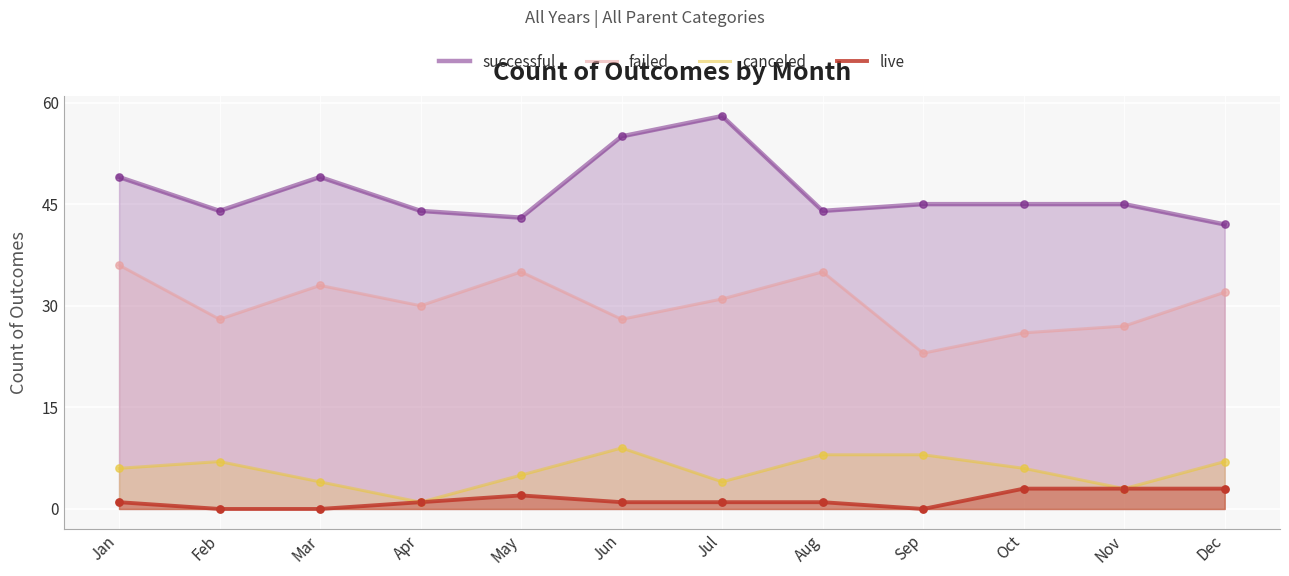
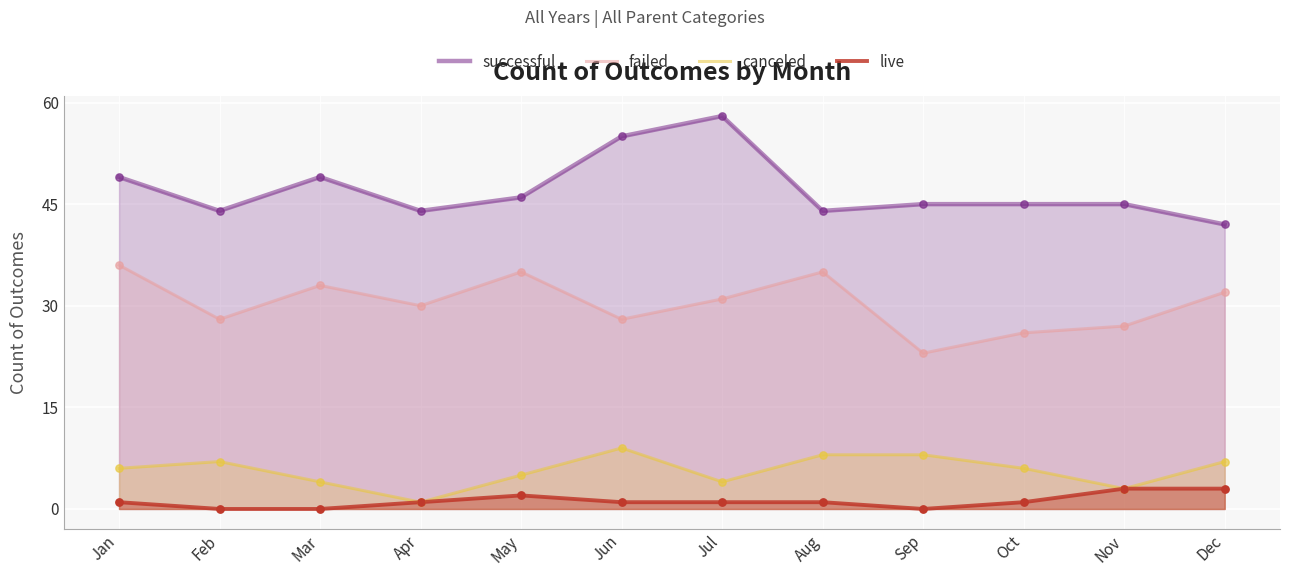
successful, May: 43 -> 46
live, Oct: 3 -> 1
